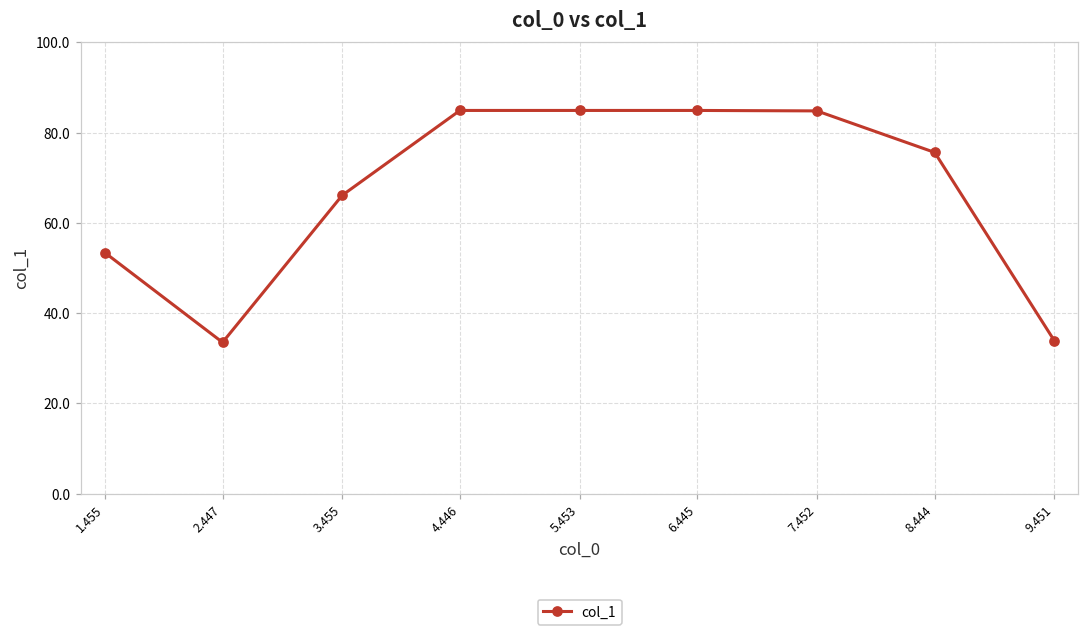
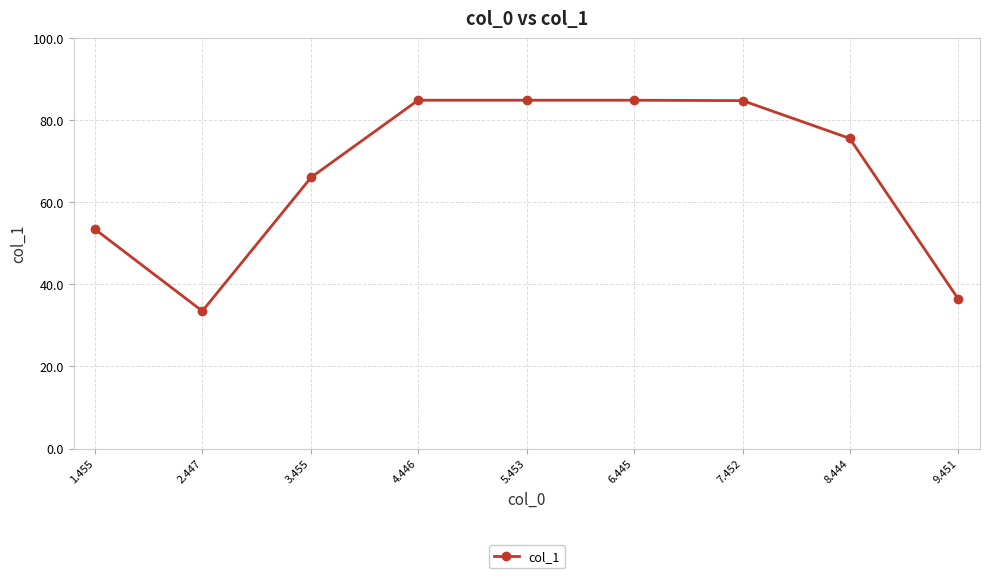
9.451: 34 -> 36
